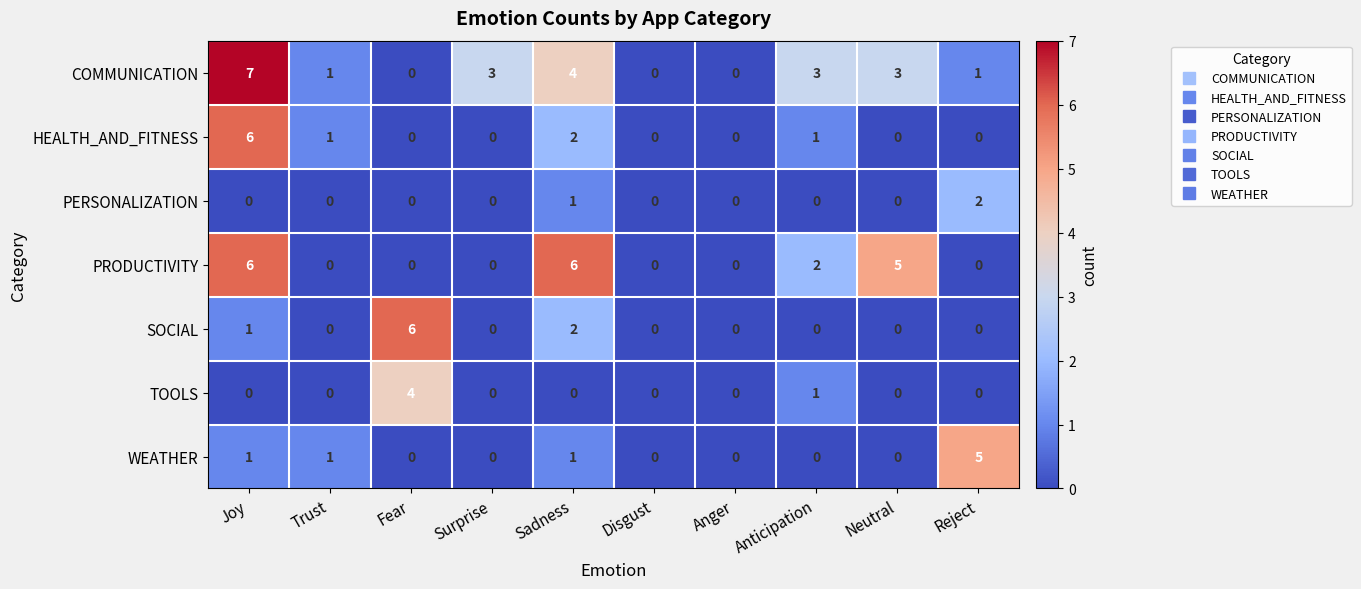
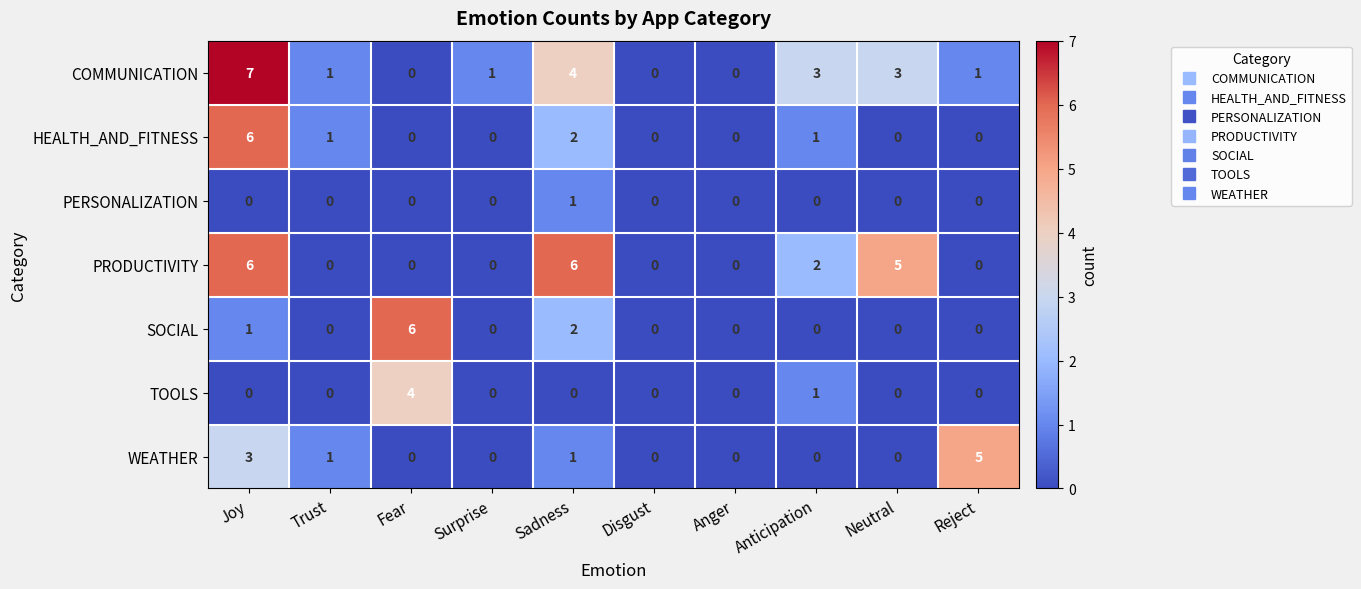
COMMUNICATION, Surprise: 3 -> 1
PERSONALIZATION, Reject: 2 -> 0
WEATHER, Joy: 1 -> 3
